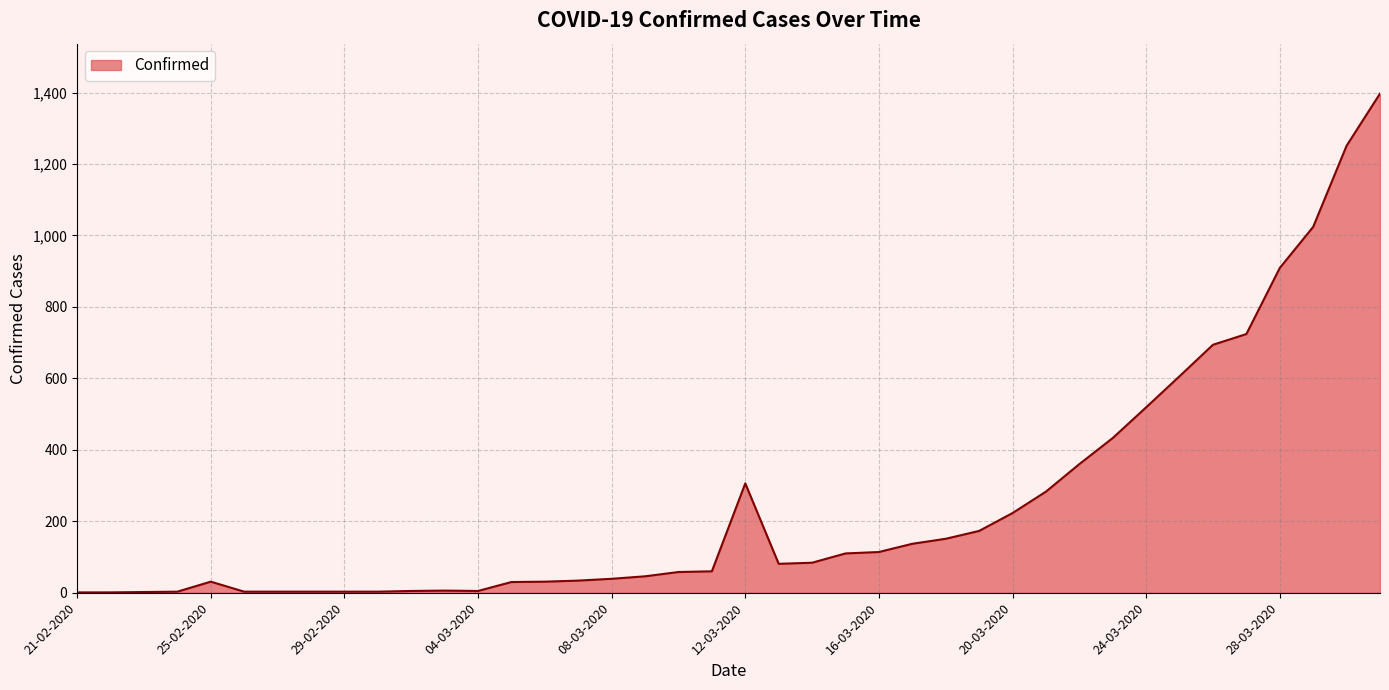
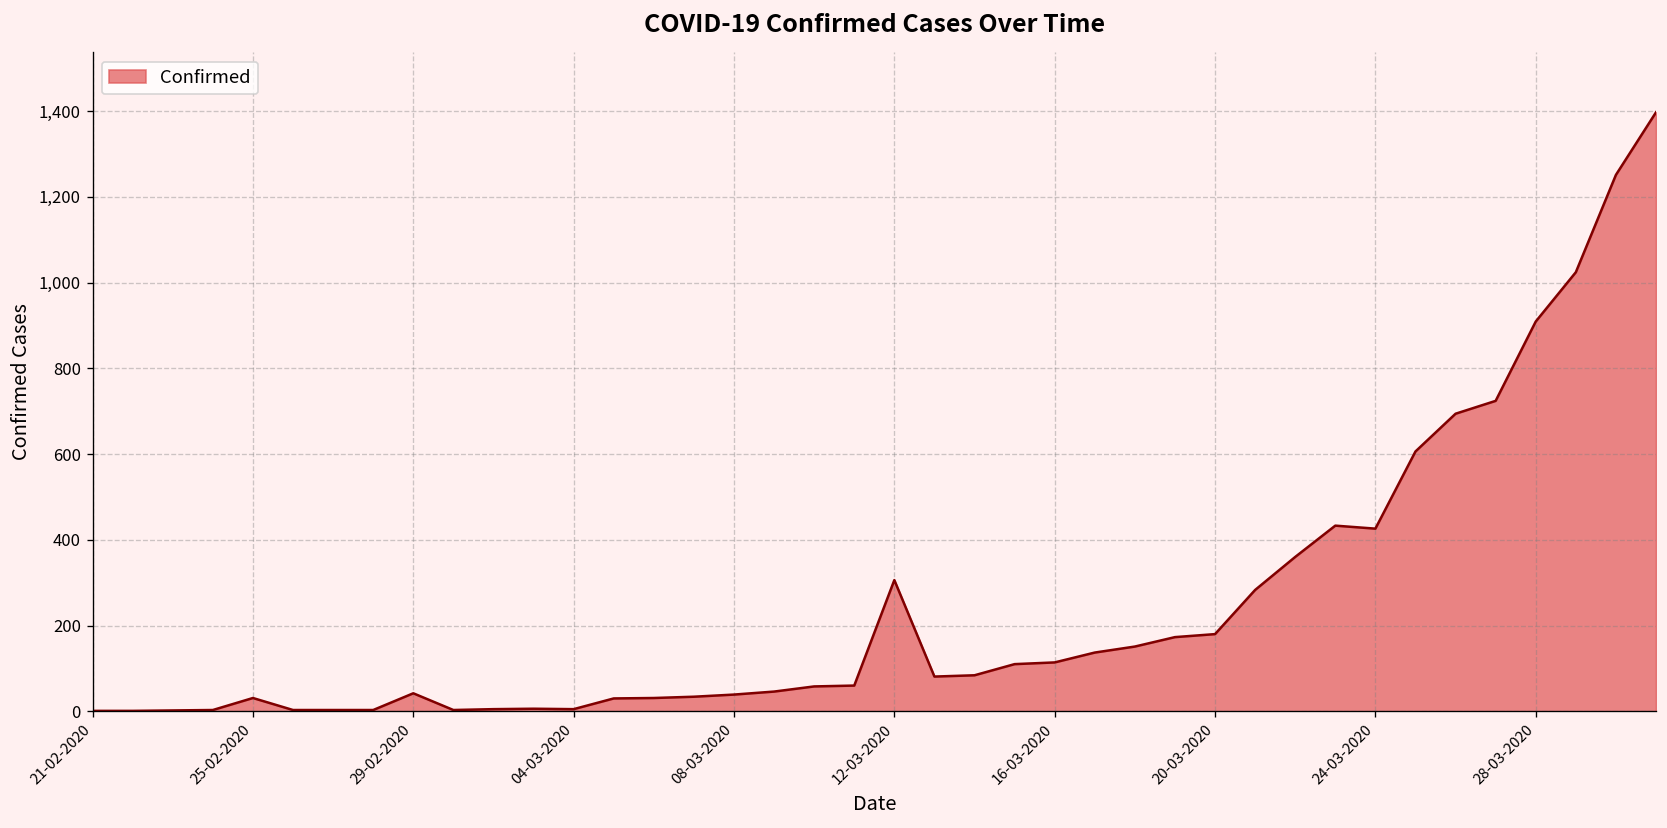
29-02-2020: 0 -> 40
20-03-2020: 220 -> 180
24-03-2020: 520 -> 430
